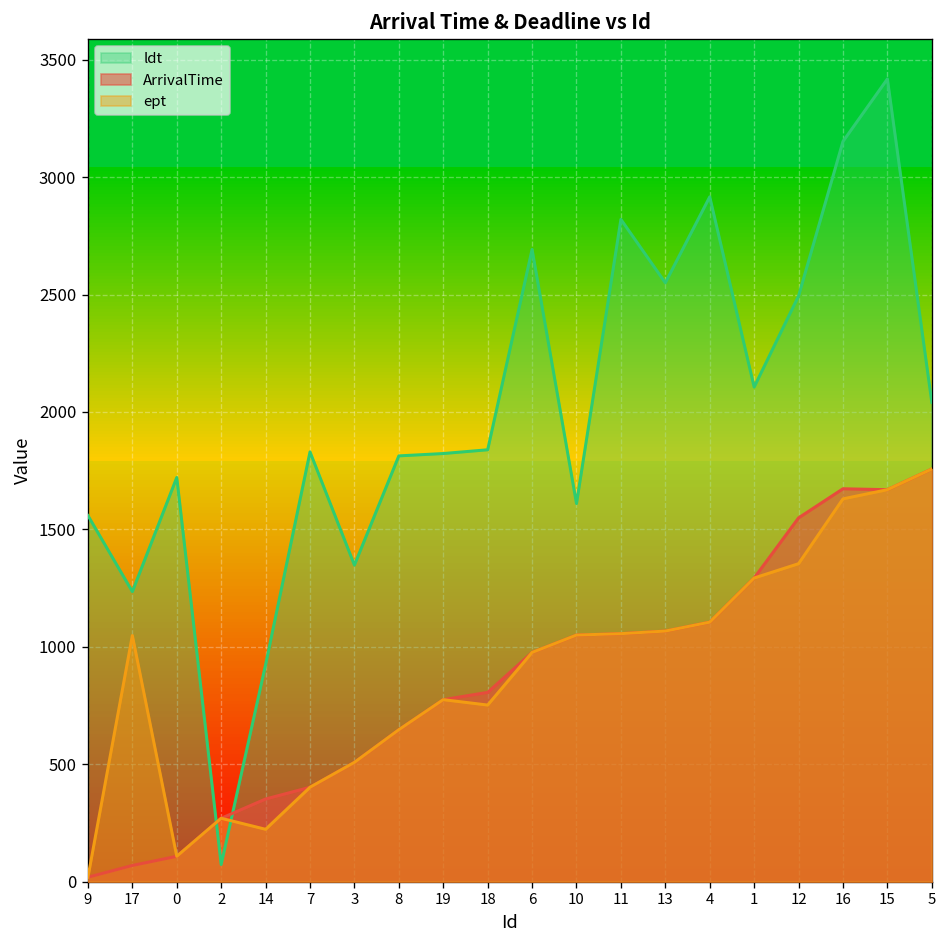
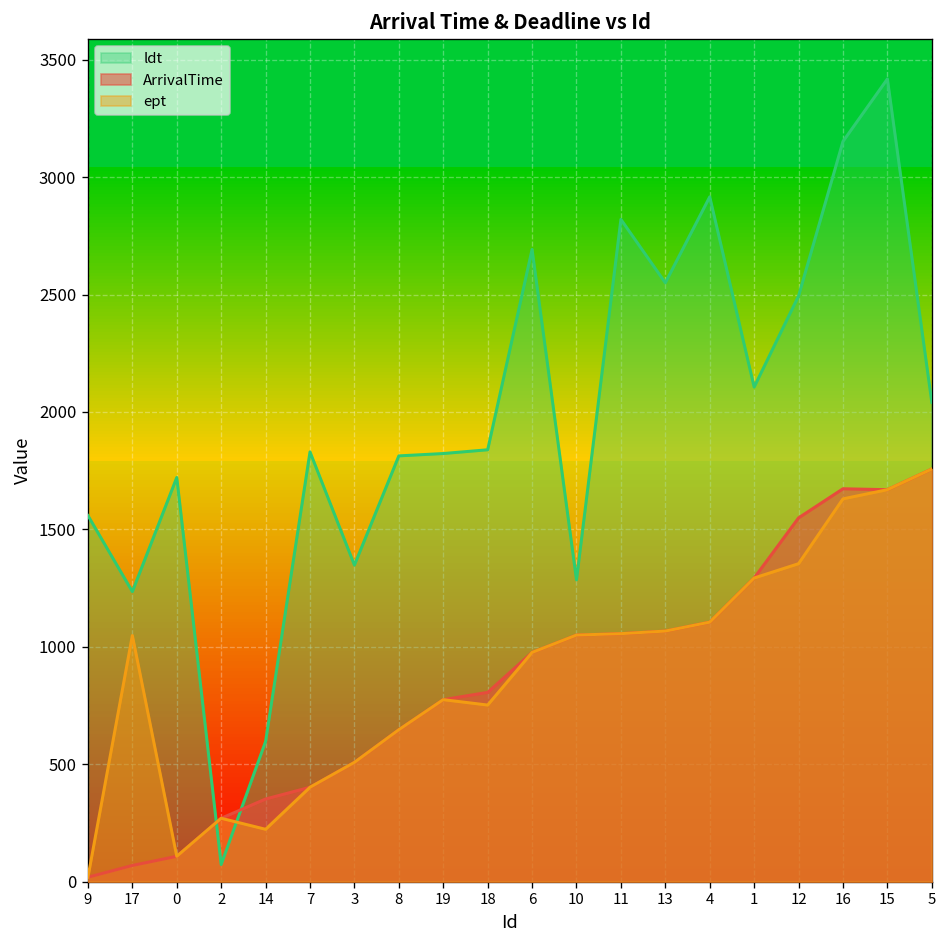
ldt, 14: 920 -> 600
ldt, 10: 1610 -> 1290
